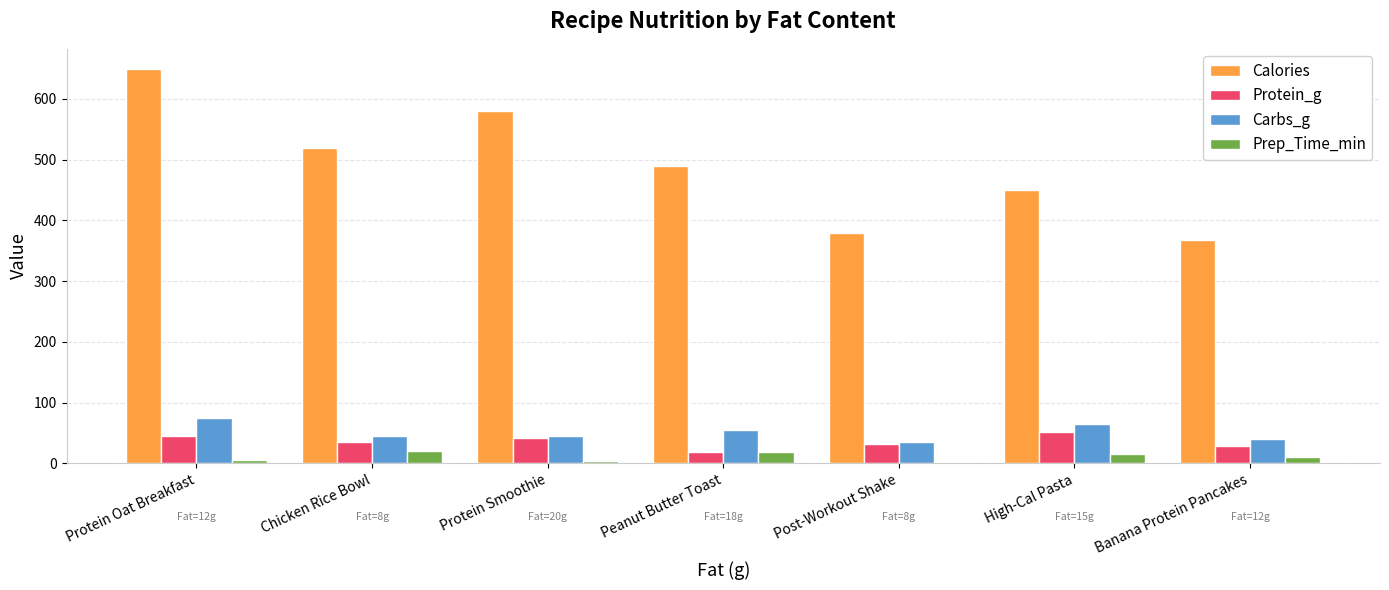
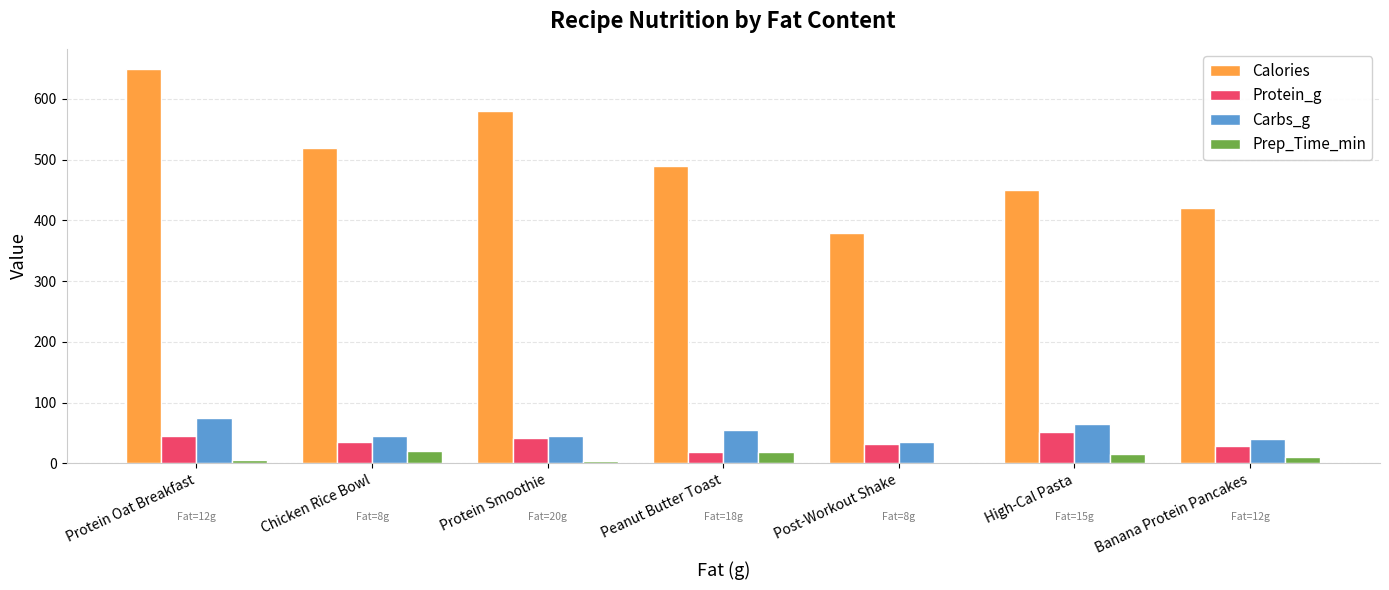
Calories, Banana Protein Pancakes: 370 -> 420
